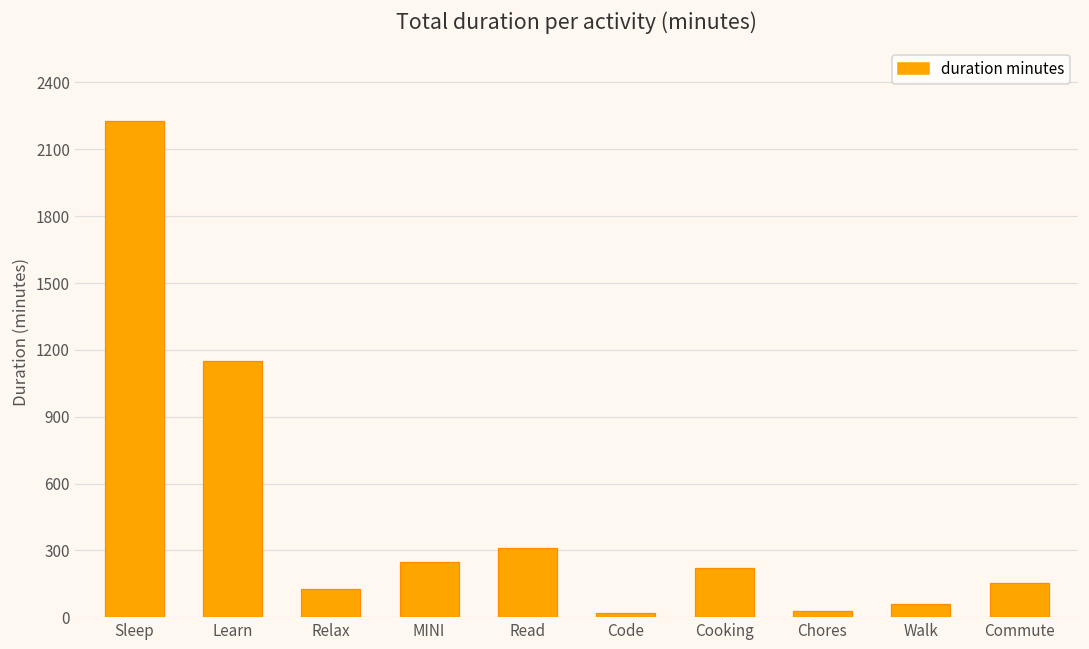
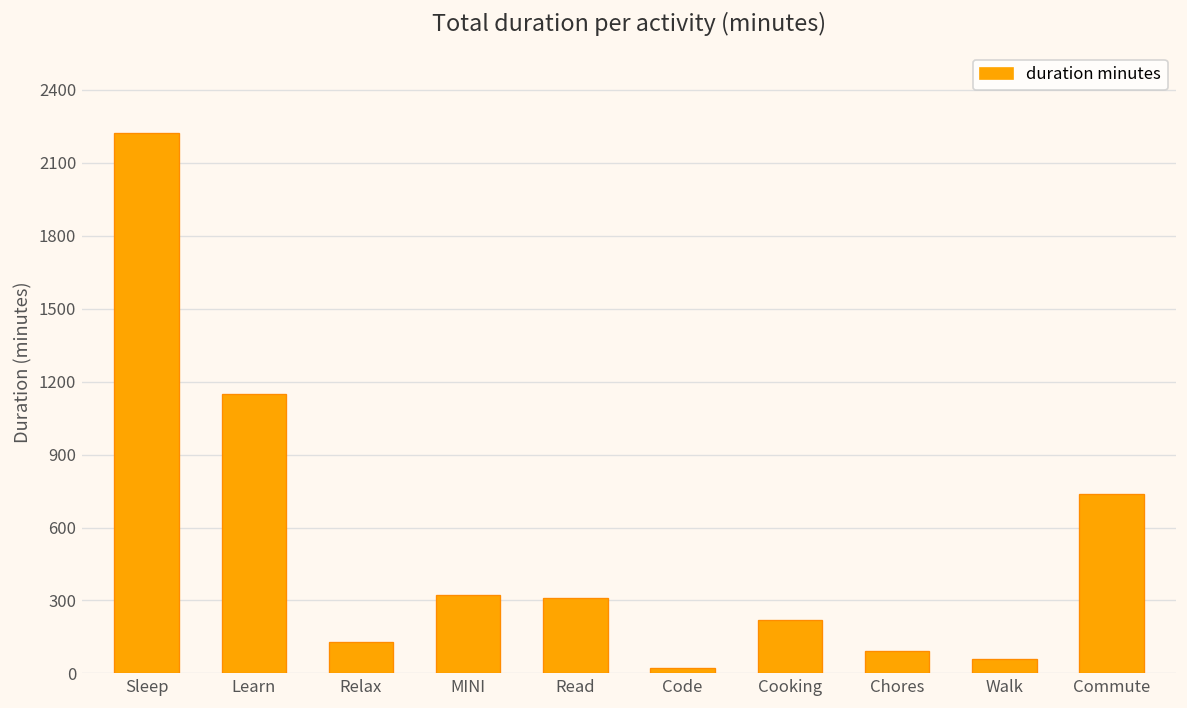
MINI: 250 -> 320
Chores: 30 -> 90
Commute: 150 -> 740
